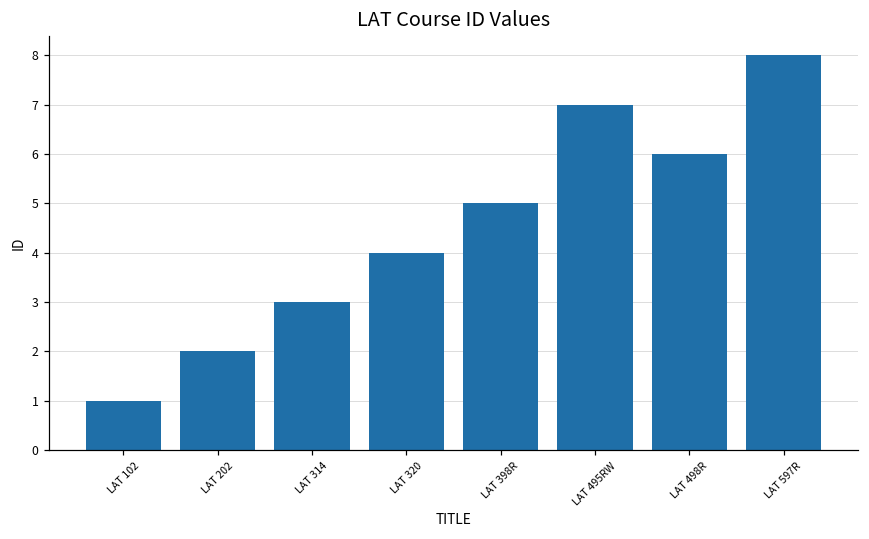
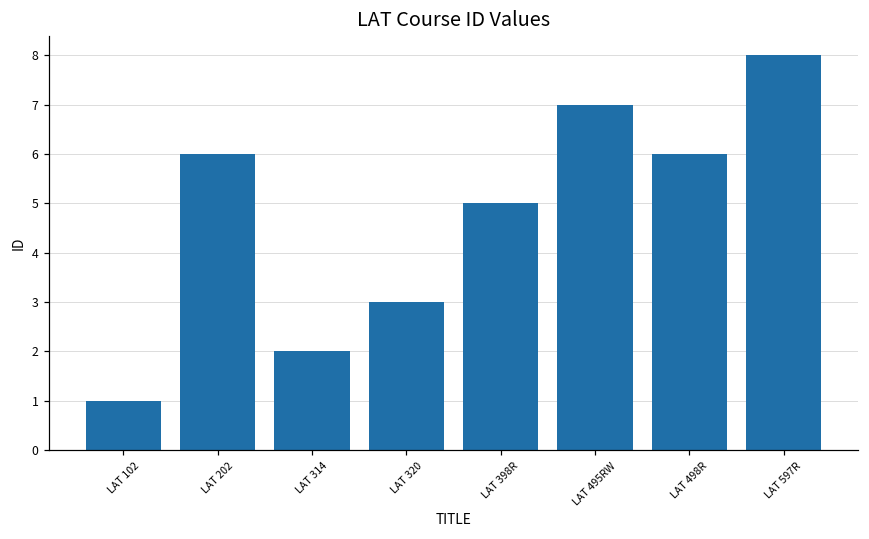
LAT 202: 2 -> 6
LAT 314: 3 -> 2
LAT 320: 4 -> 3
